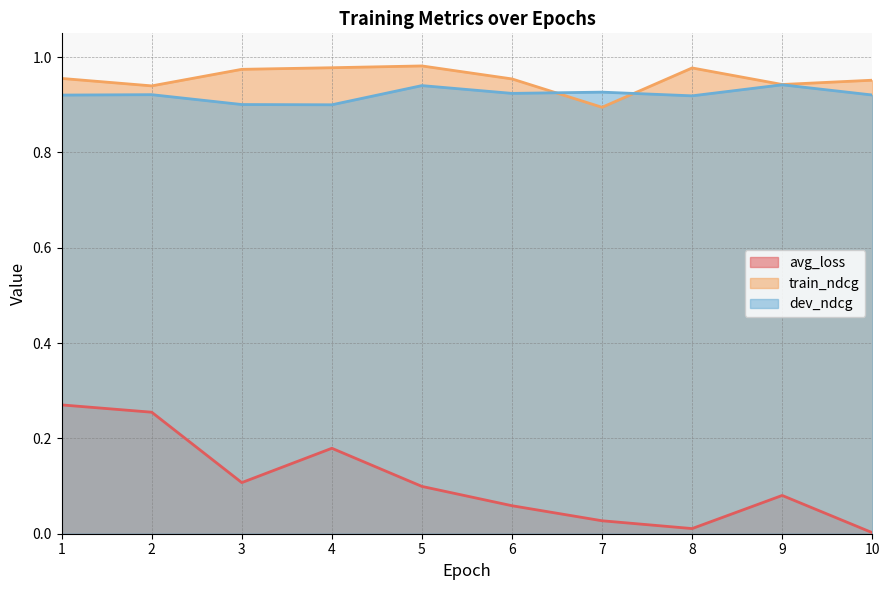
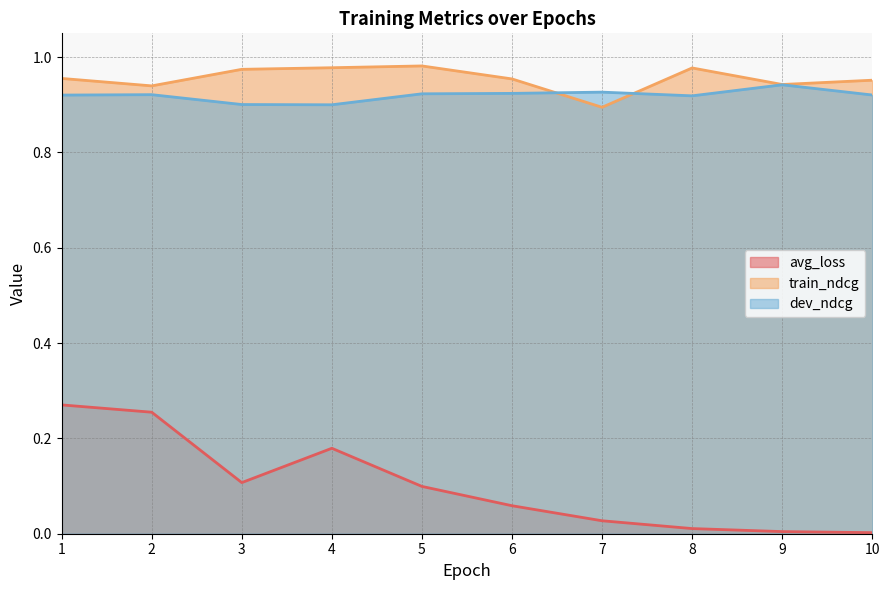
dev_ndcg, 5: 0.94 -> 0.92
avg_loss, 9: 0.08 -> 0.00
